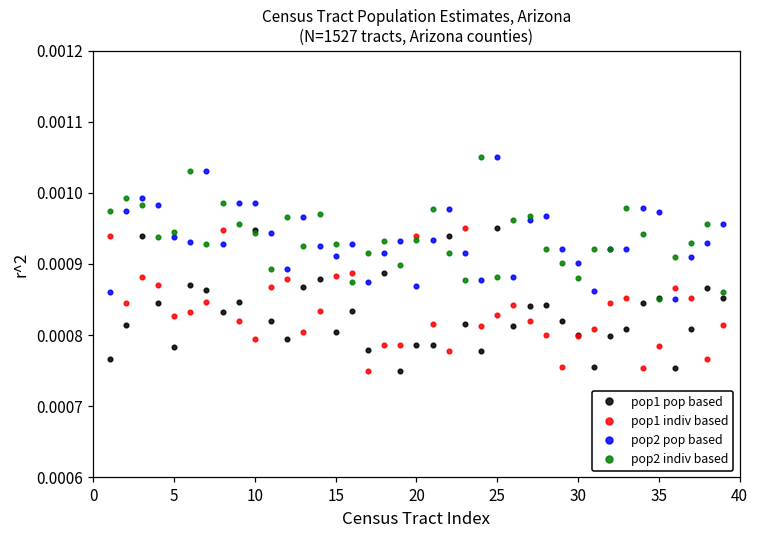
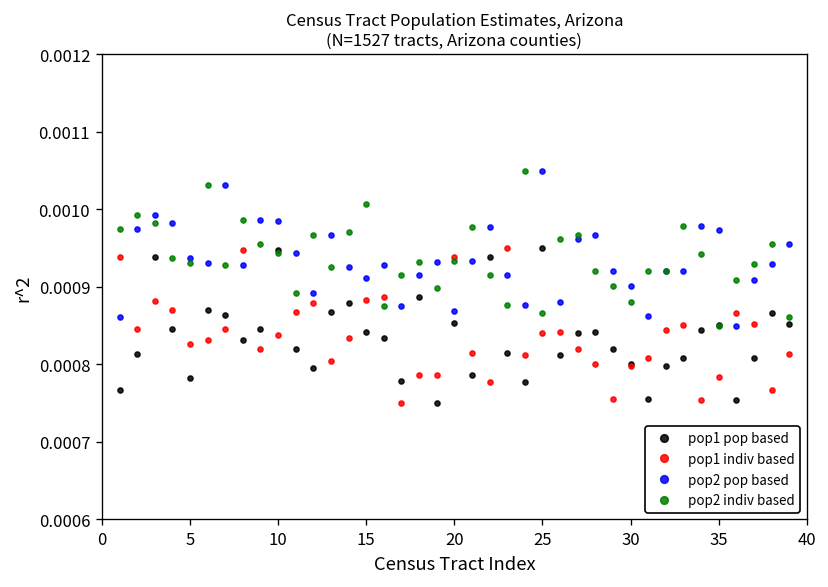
pop2 indiv based, 5: 0.00095 -> 0.00093
pop1 indiv based, 10: 0.00079 -> 0.00084
pop1 pop based, 15: 0.00080 -> 0.00084
pop2 indiv based, 15: 0.00093 -> 0.00101
pop1 pop based, 20: 0.00079 -> 0.00085
pop1 indiv based, 25: 0.00083 -> 0.00084
pop2 indiv based, 25: 0.00088 -> 0.00087
